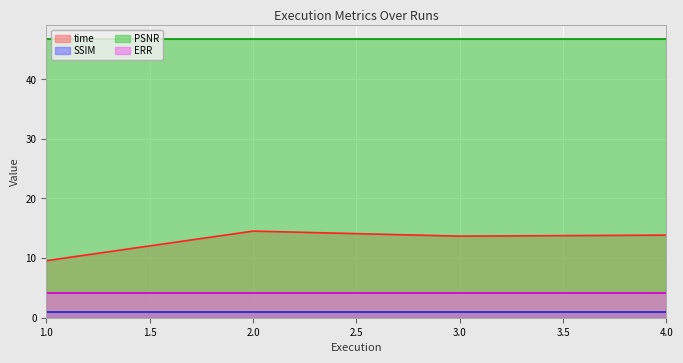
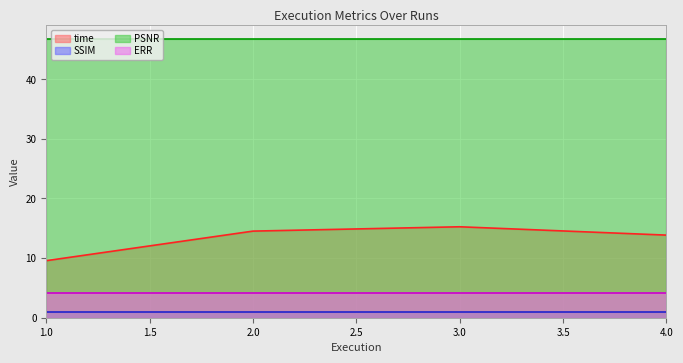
time, 3.0: 14 -> 15
